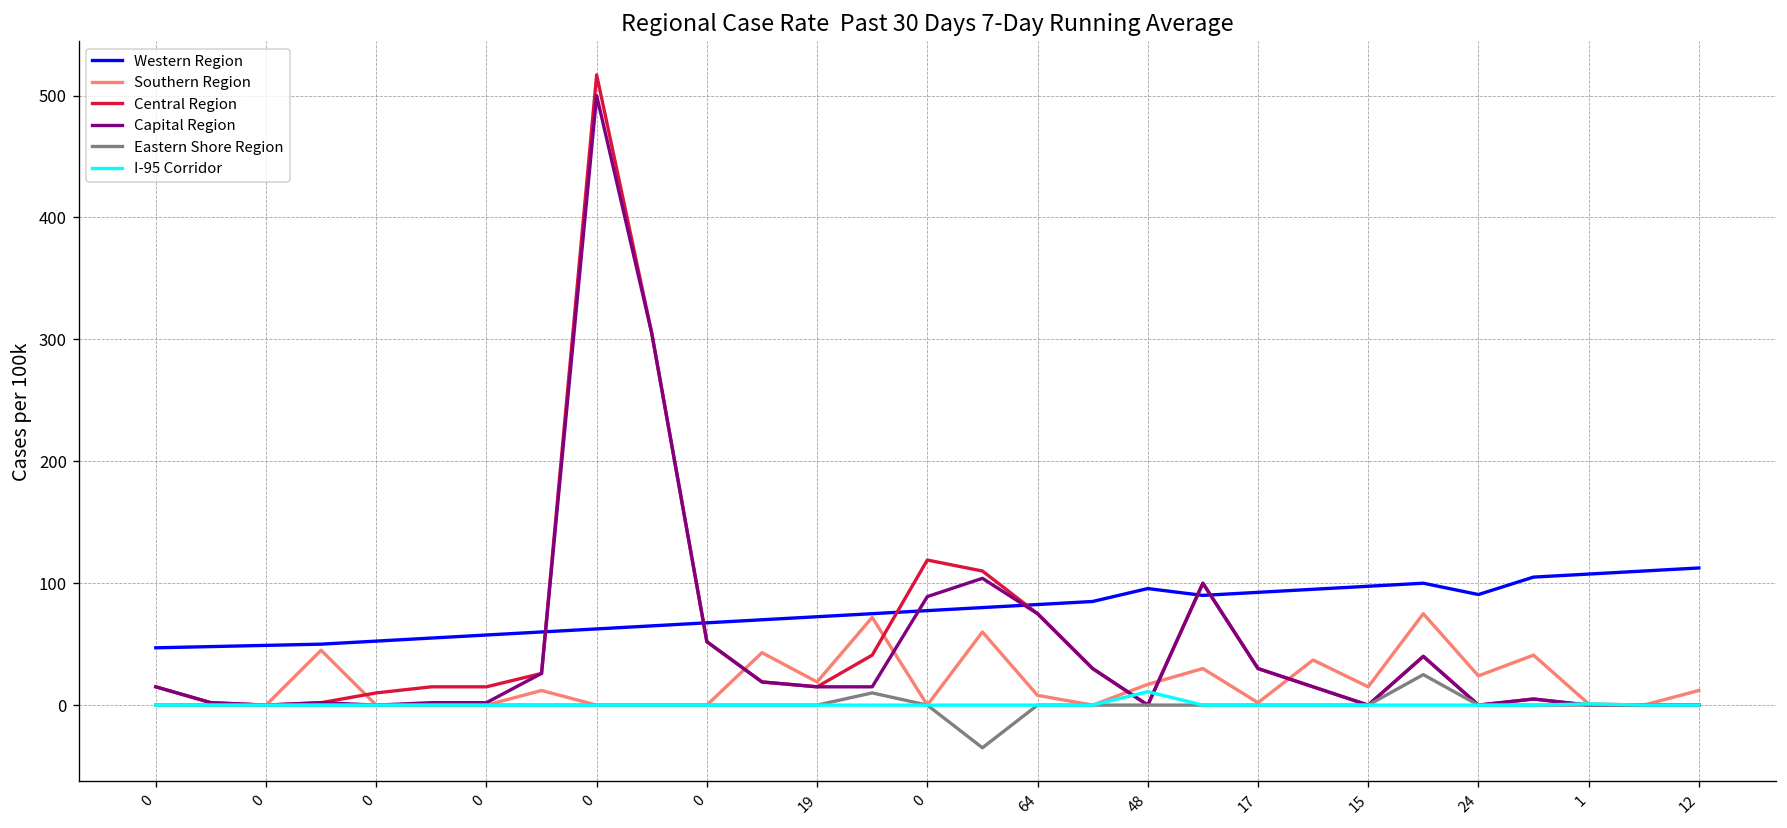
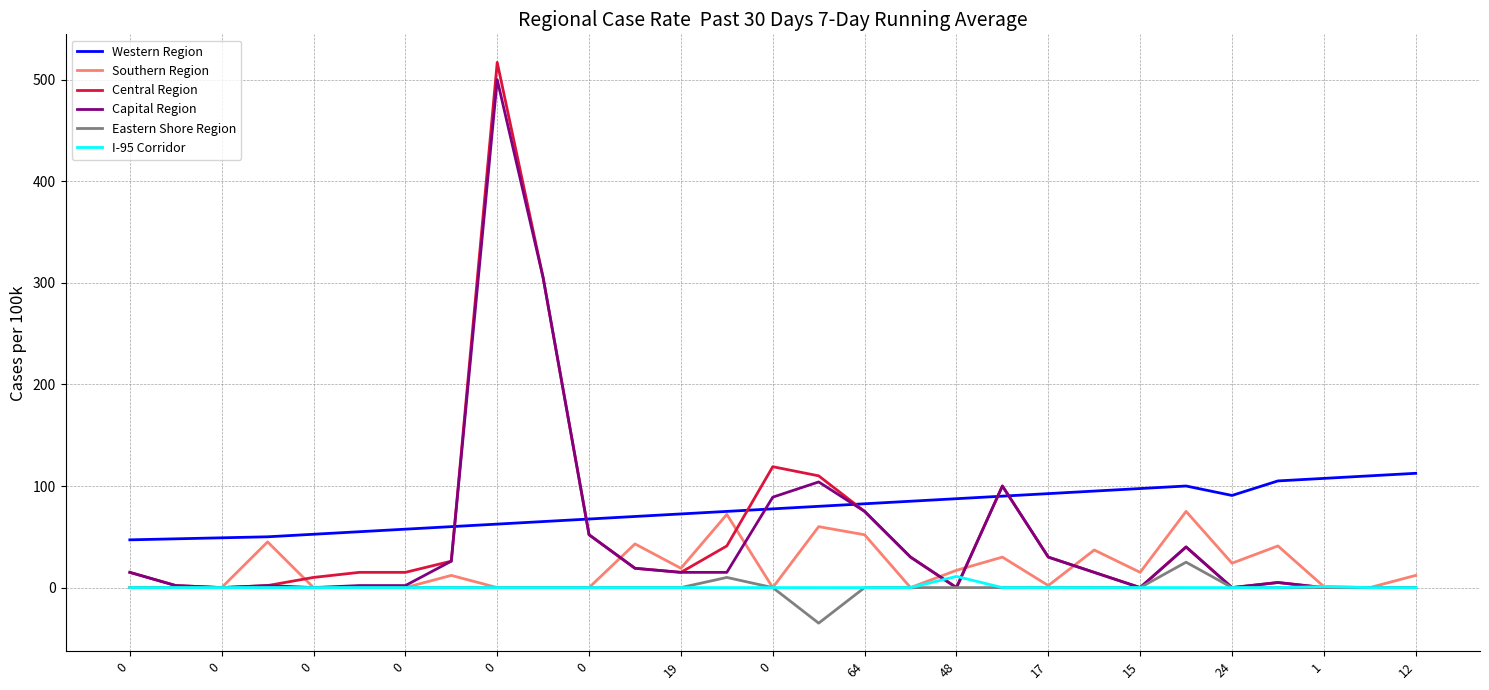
Southern Region, 64: 8 -> 52
Western Region, 48: 96 -> 88
